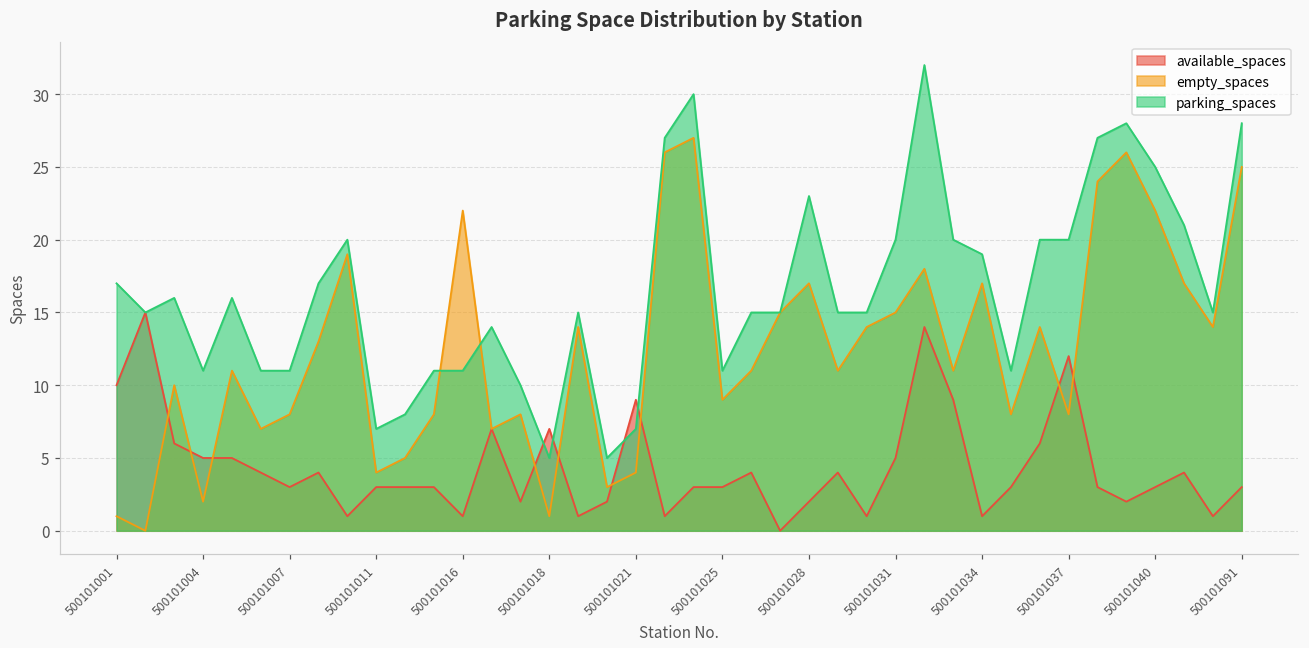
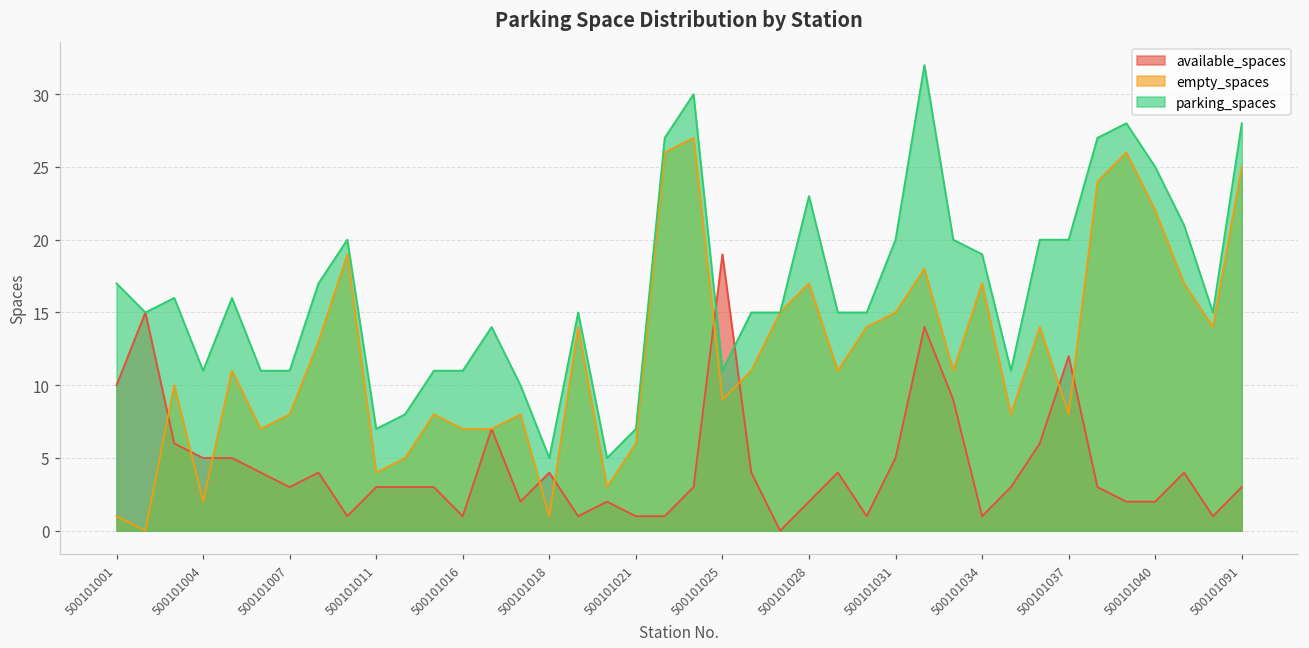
empty_spaces, 500101016: 22 -> 7
available_spaces, 500101018: 7 -> 4
available_spaces, 500101021: 9 -> 1
empty_spaces, 500101021: 4 -> 6
available_spaces, 500101025: 3 -> 19
available_spaces, 500101040: 3 -> 2
